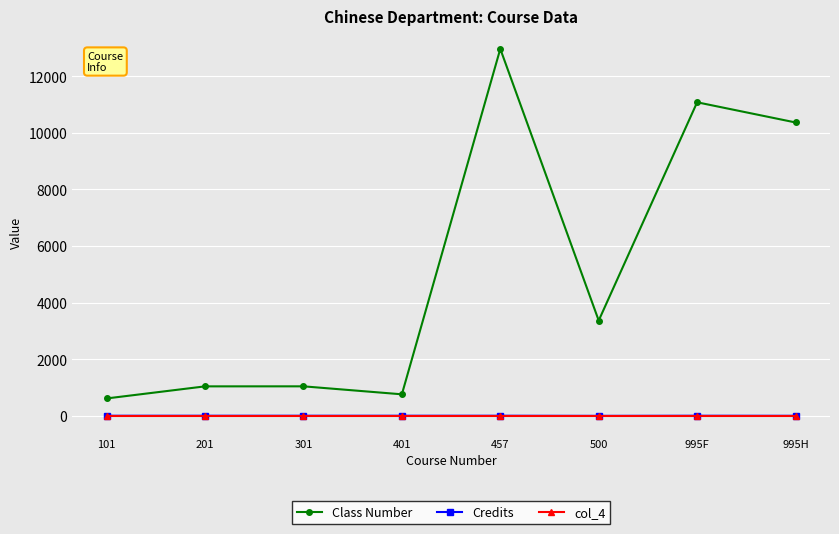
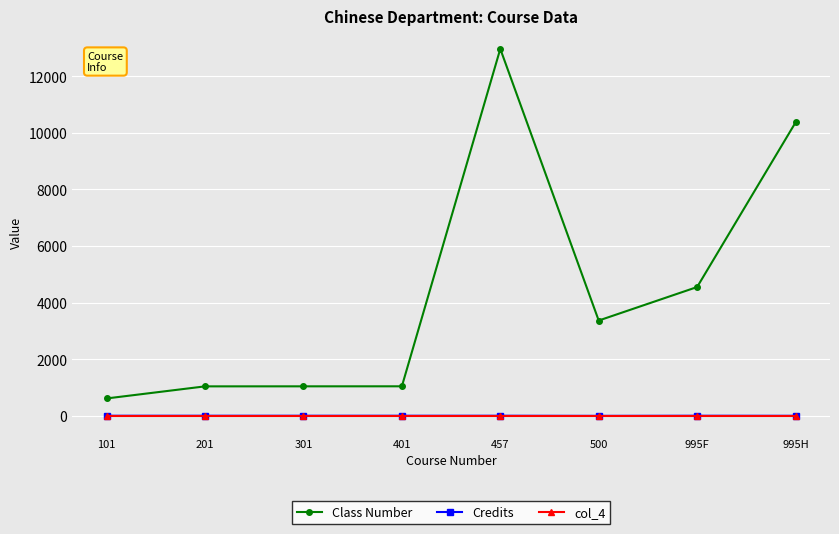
Class Number, 401: 800 -> 1000
Class Number, 995F: 11100 -> 4600
